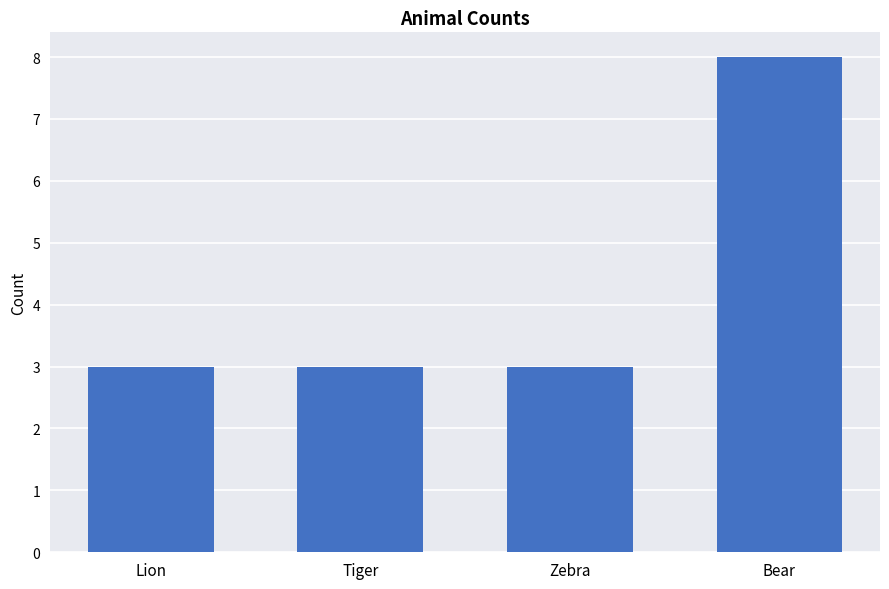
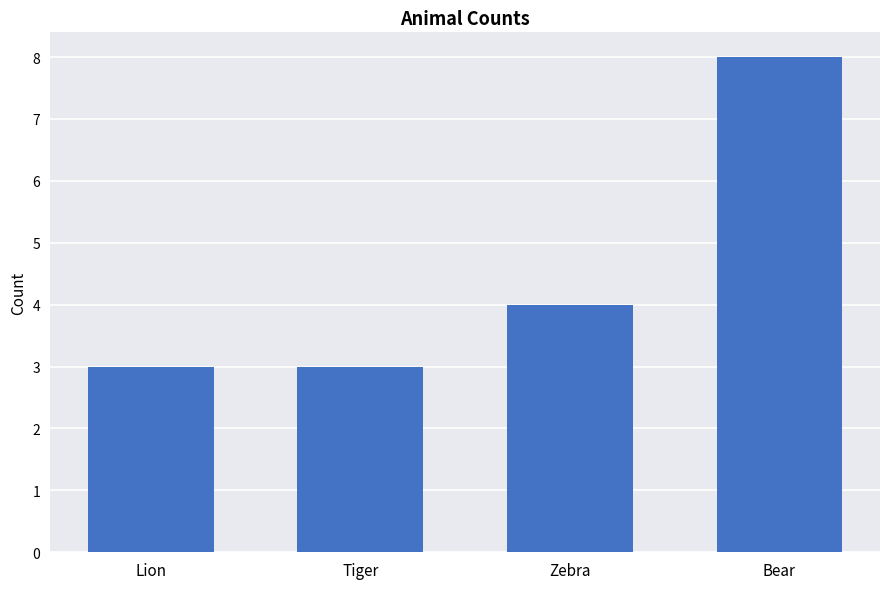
Zebra: 3 -> 4
